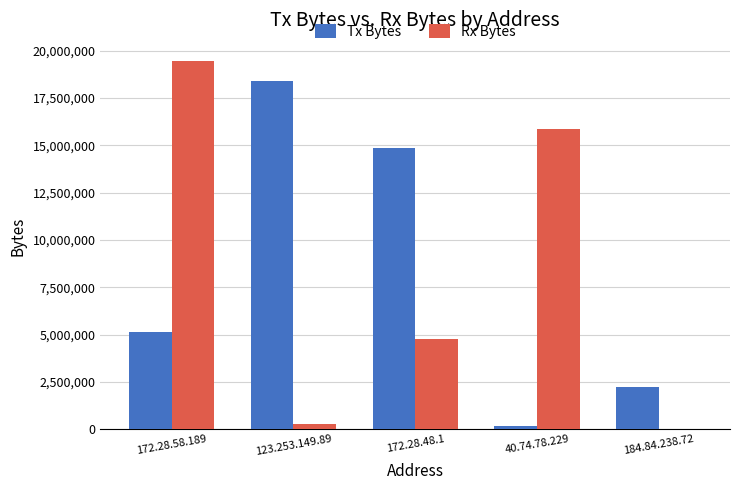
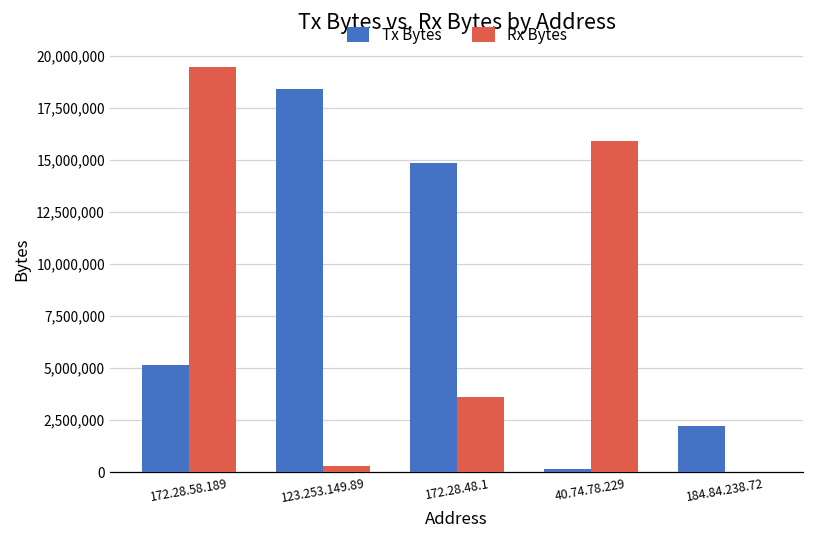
Rx Bytes, 172.28.48.1: 4,800,000 -> 3,600,000
